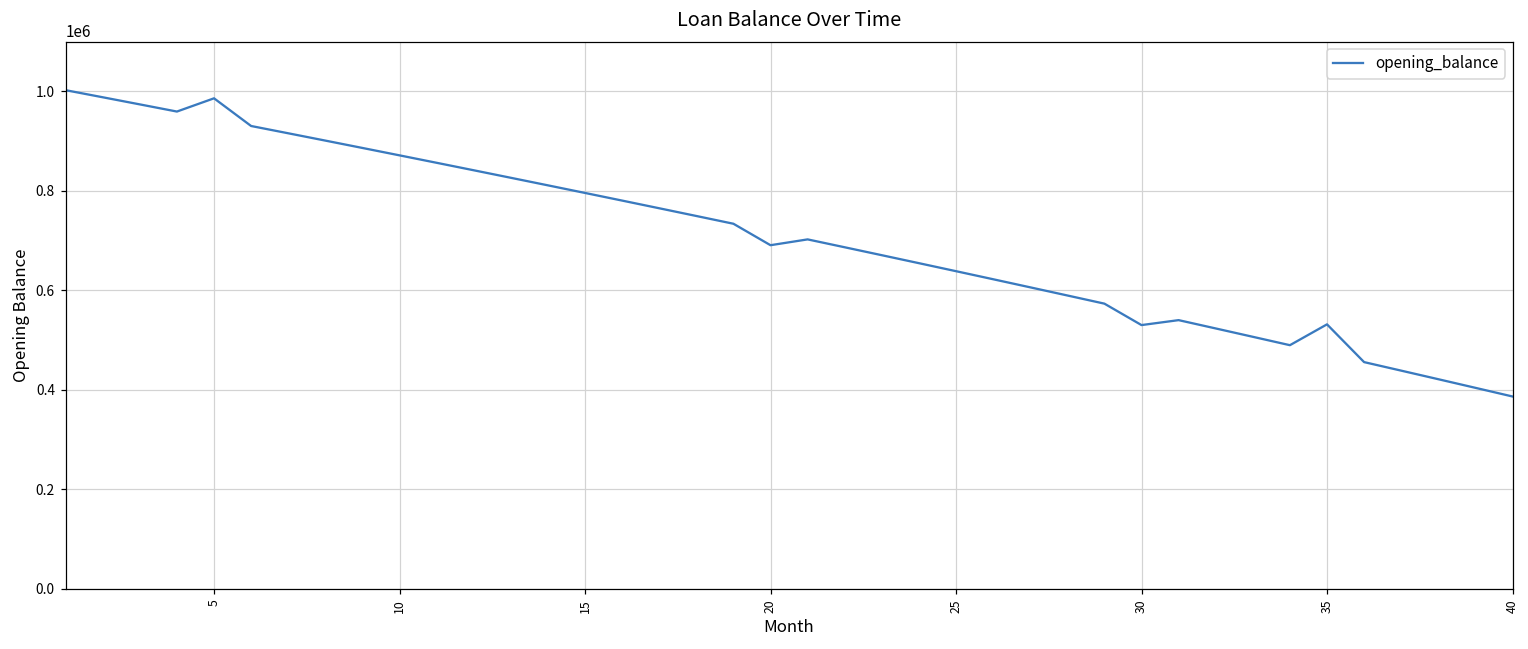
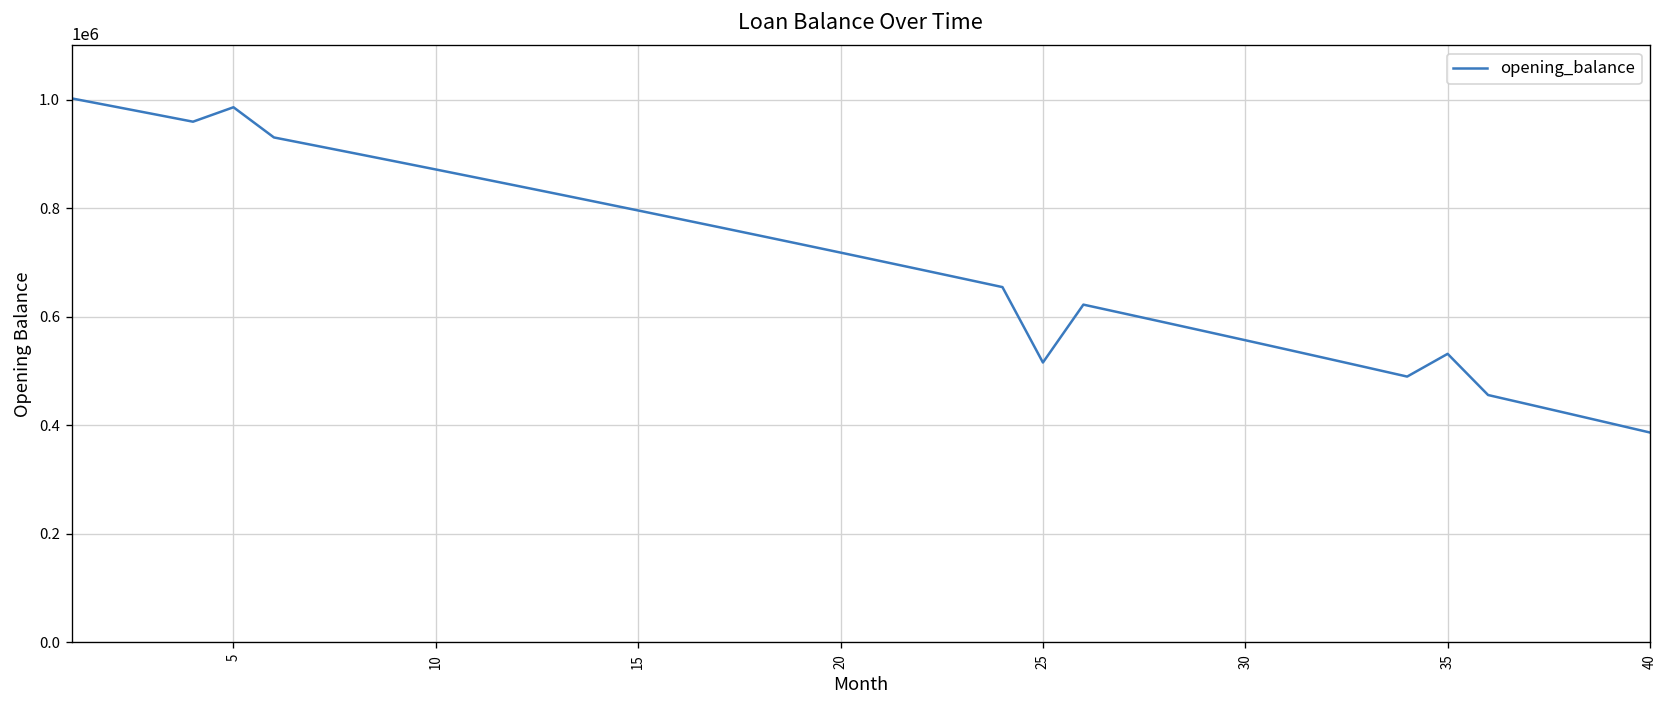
20: 690000 -> 720000
25: 640000 -> 520000
30: 530000 -> 560000
